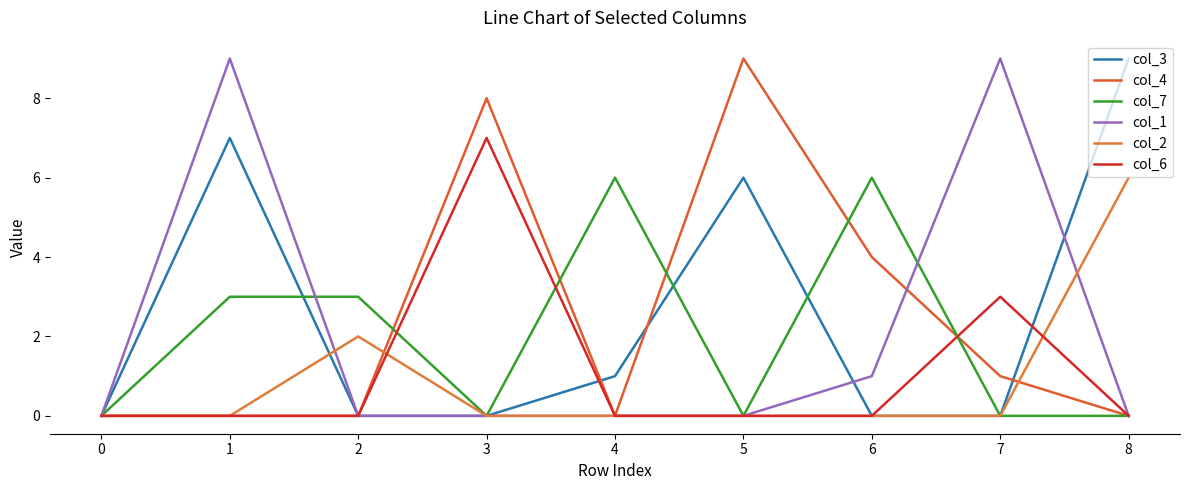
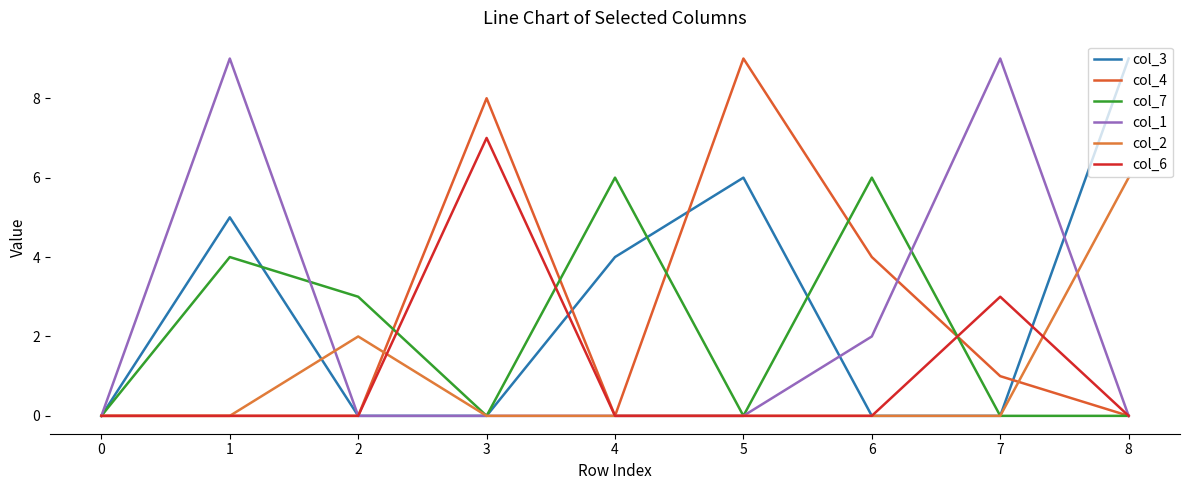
col_3, 1: 7 -> 5
col_7, 1: 3 -> 4
col_3, 4: 1 -> 4
col_1, 6: 1 -> 2
